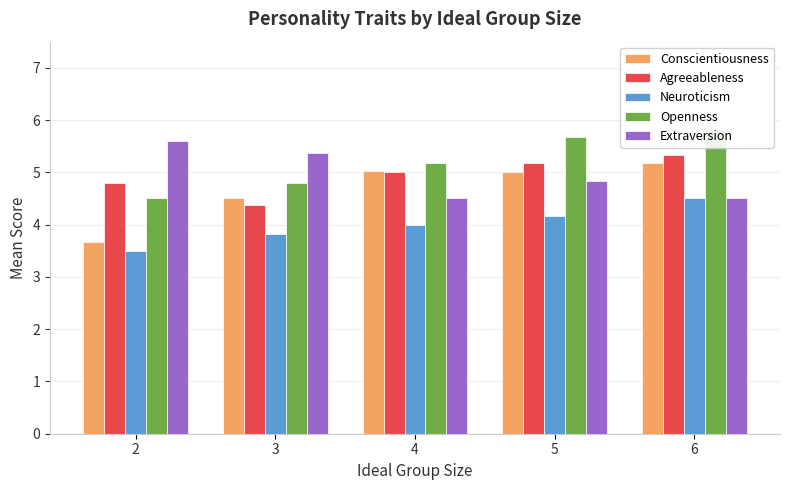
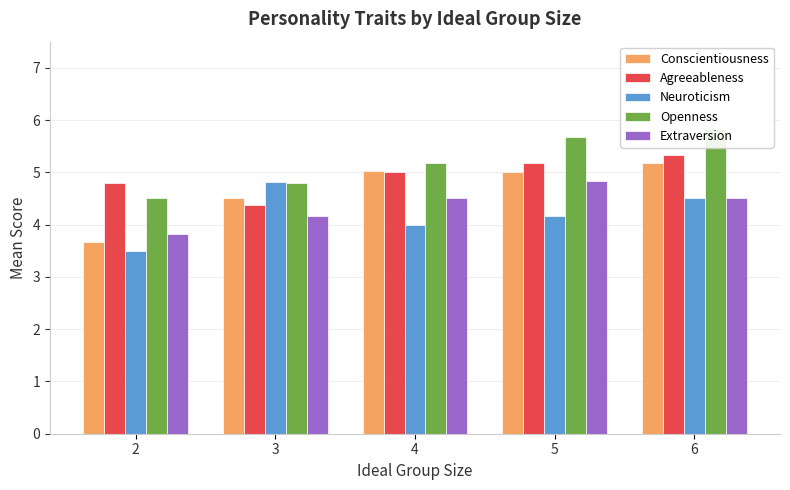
Extraversion, 2: 5.6 -> 3.8
Neuroticism, 3: 3.8 -> 4.8
Extraversion, 3: 5.4 -> 4.2
